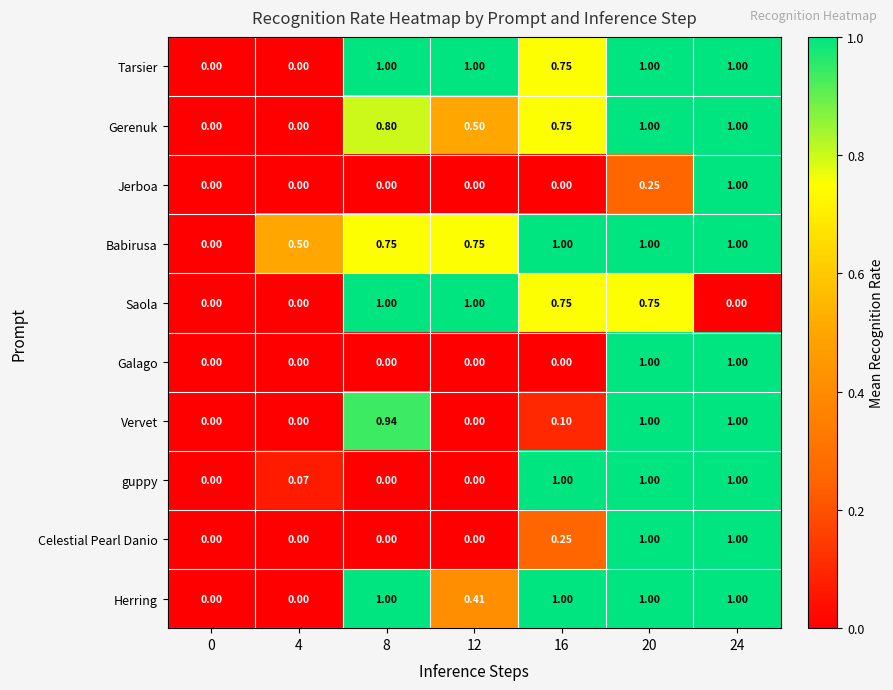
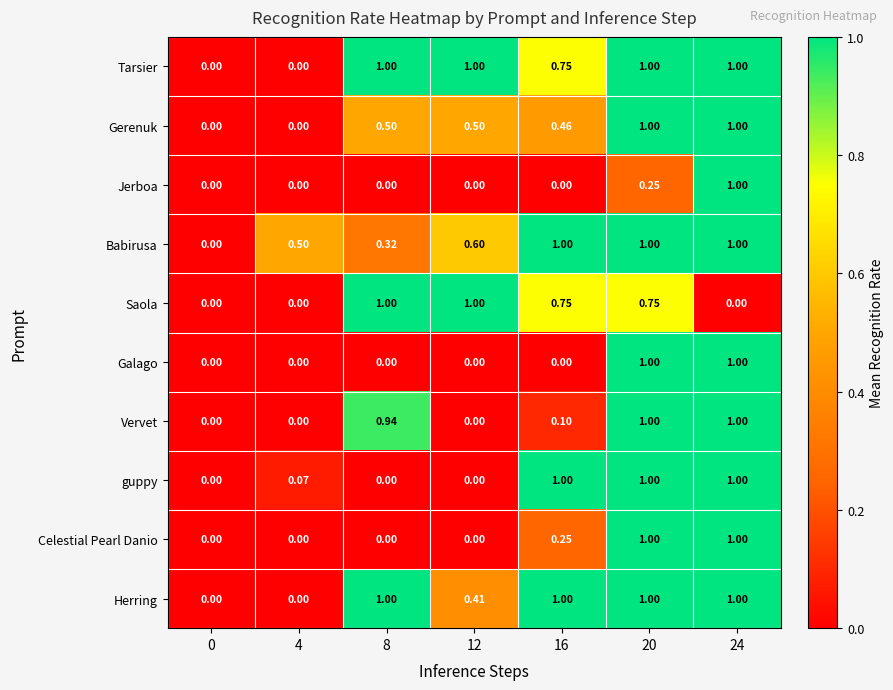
Gerenuk, 8: 0.80 -> 0.50
Gerenuk, 16: 0.75 -> 0.46
Babirusa, 8: 0.75 -> 0.32
Babirusa, 12: 0.75 -> 0.60
